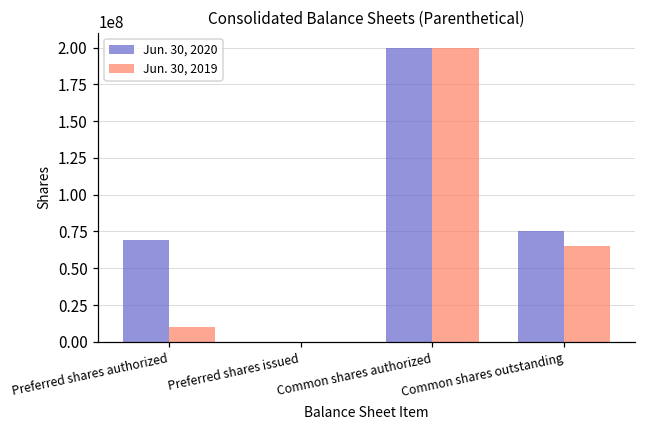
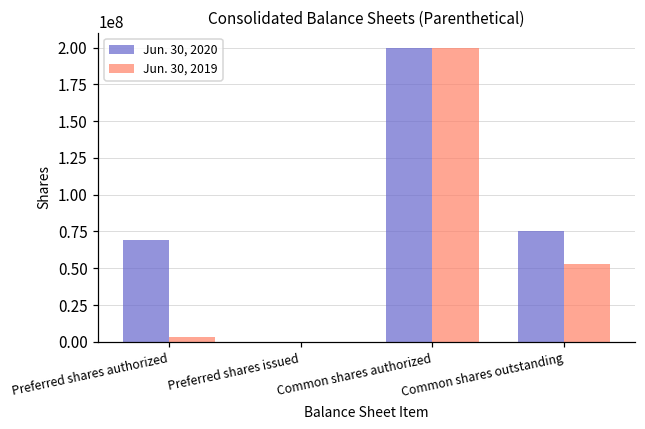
Jun. 30, 2019, Preferred shares authorized: 10000000 -> 3000000
Jun. 30, 2019, Common shares outstanding: 65000000 -> 53000000
